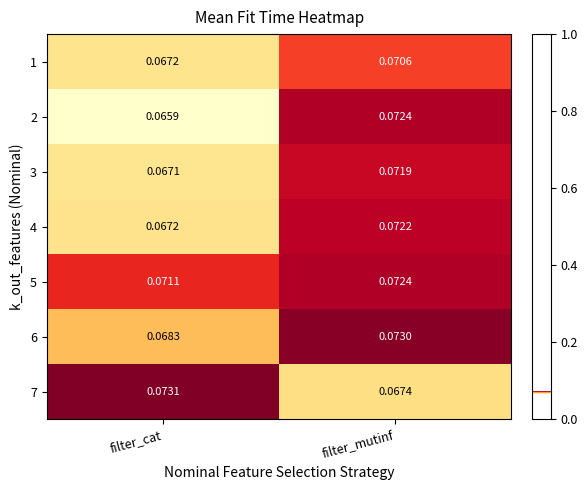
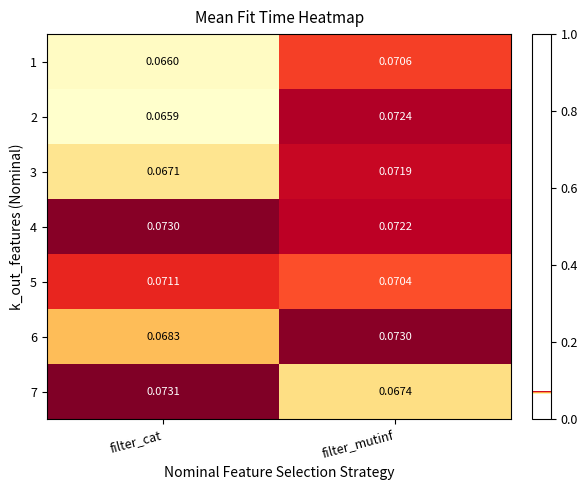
1, filter_cat: 0.0672 -> 0.0660
4, filter_cat: 0.0672 -> 0.0730
5, filter_mutinf: 0.0724 -> 0.0704
